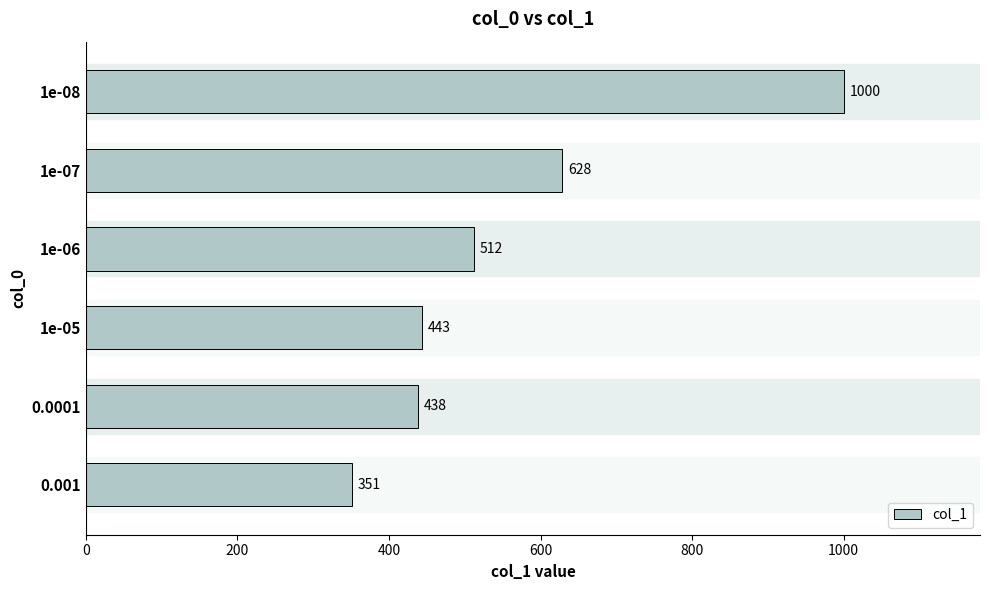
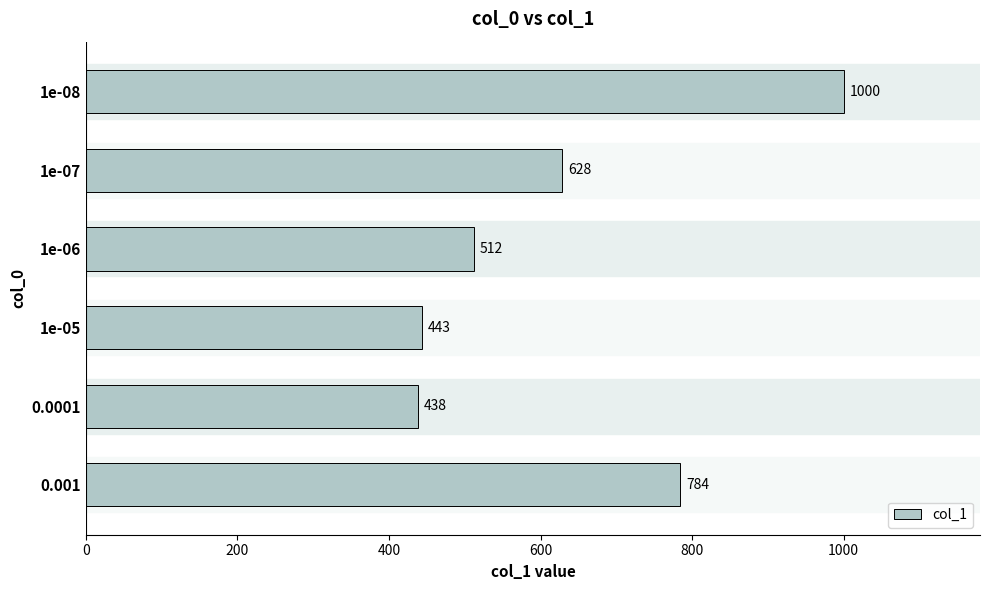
0.001: 351 -> 784
